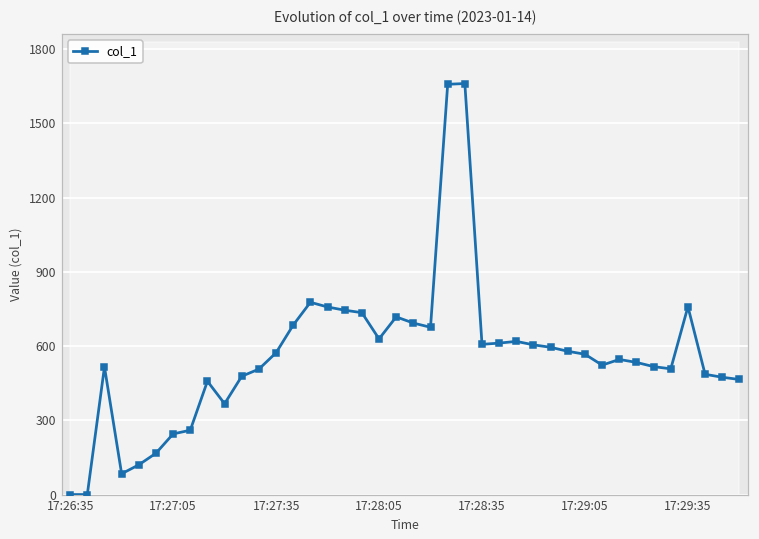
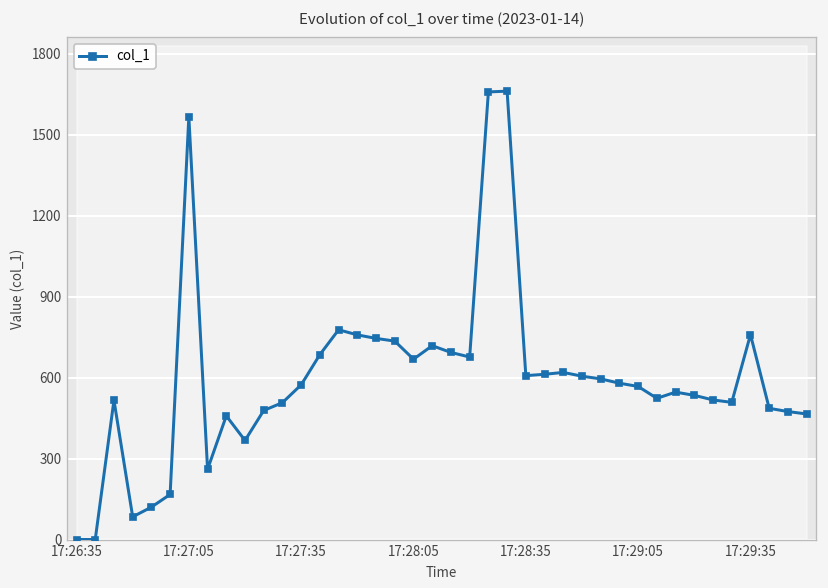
col_1, 17:27:05: 250 -> 1570
col_1, 17:28:05: 630 -> 670
